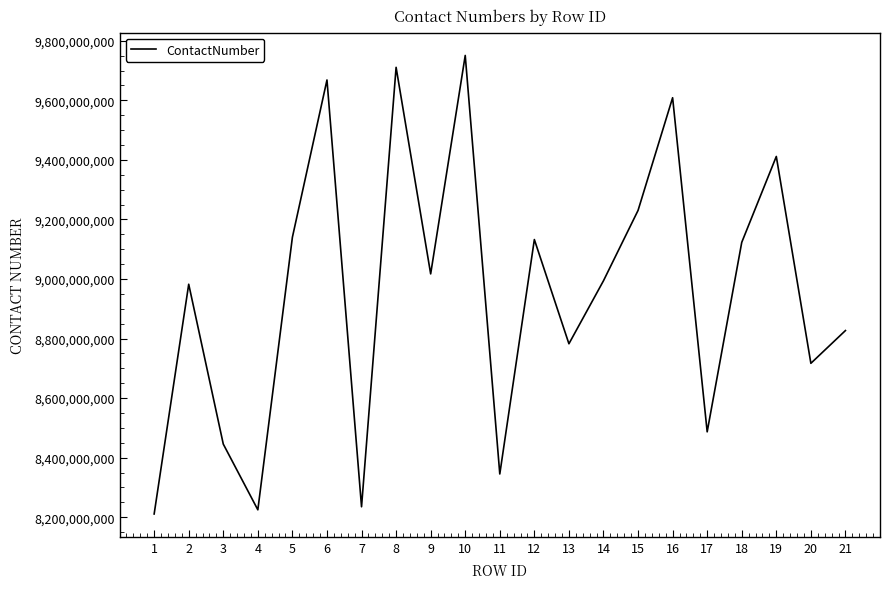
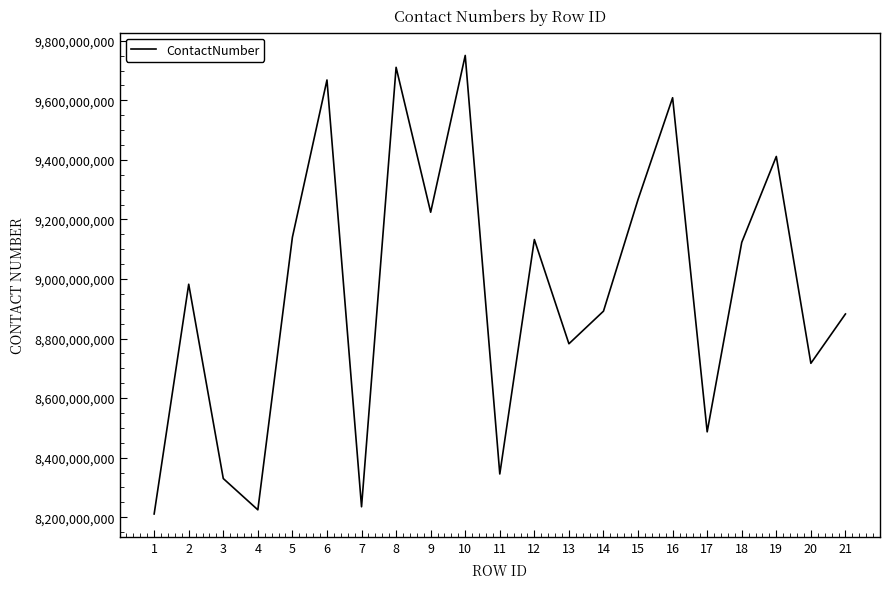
3: 8,450,000,000 -> 8,330,000,000
9: 9,020,000,000 -> 9,220,000,000
14: 8,990,000,000 -> 8,890,000,000
15: 9,230,000,000 -> 9,270,000,000
21: 8,830,000,000 -> 8,880,000,000
